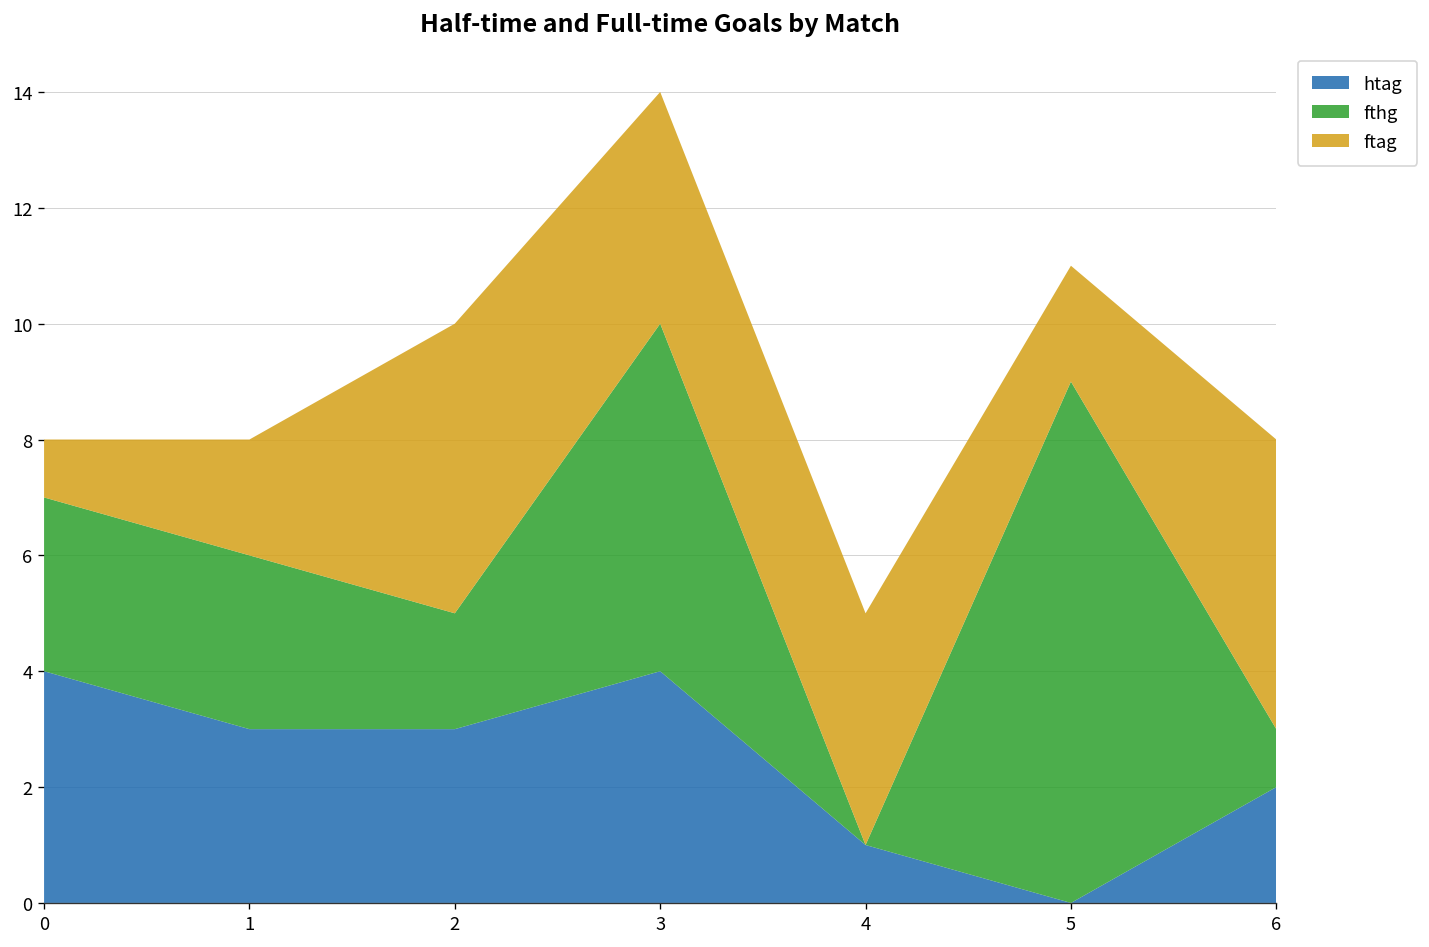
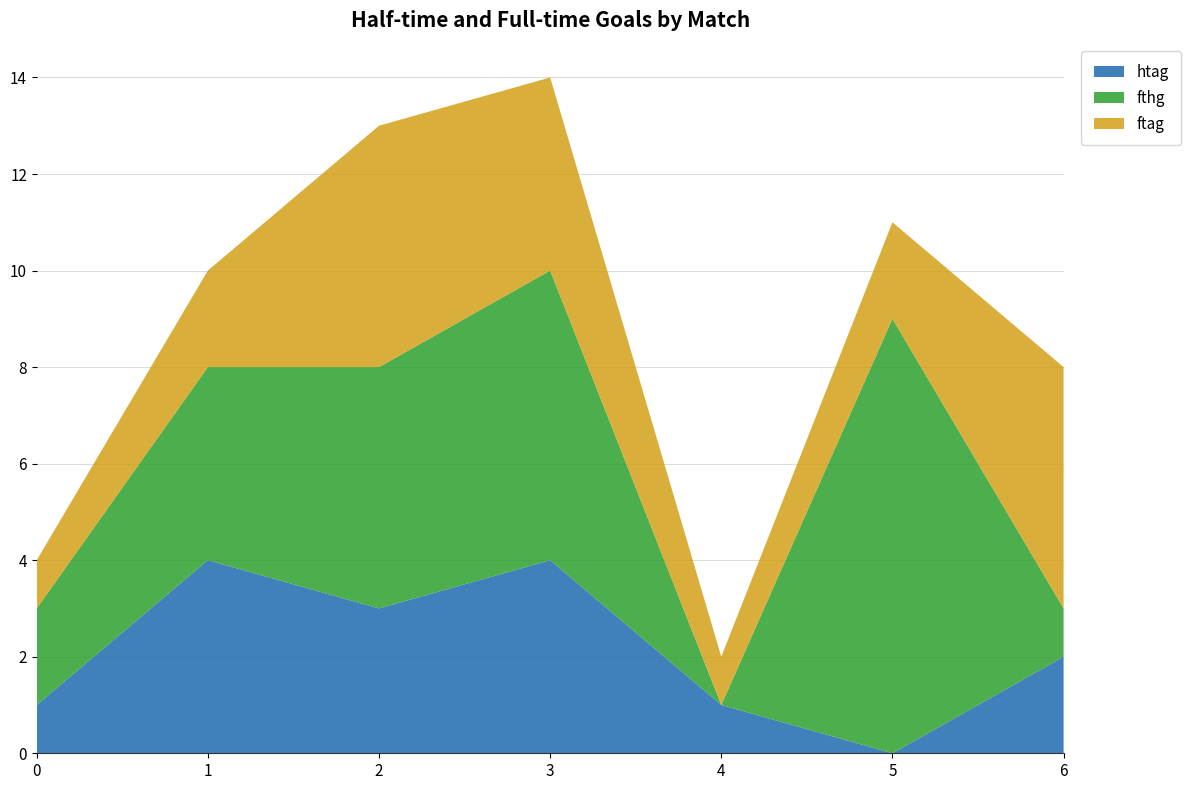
htag, 0: 4 -> 1
fthg, 0: 3 -> 2
htag, 1: 3 -> 4
fthg, 1: 3 -> 4
fthg, 2: 2 -> 5
ftag, 4: 4 -> 1
